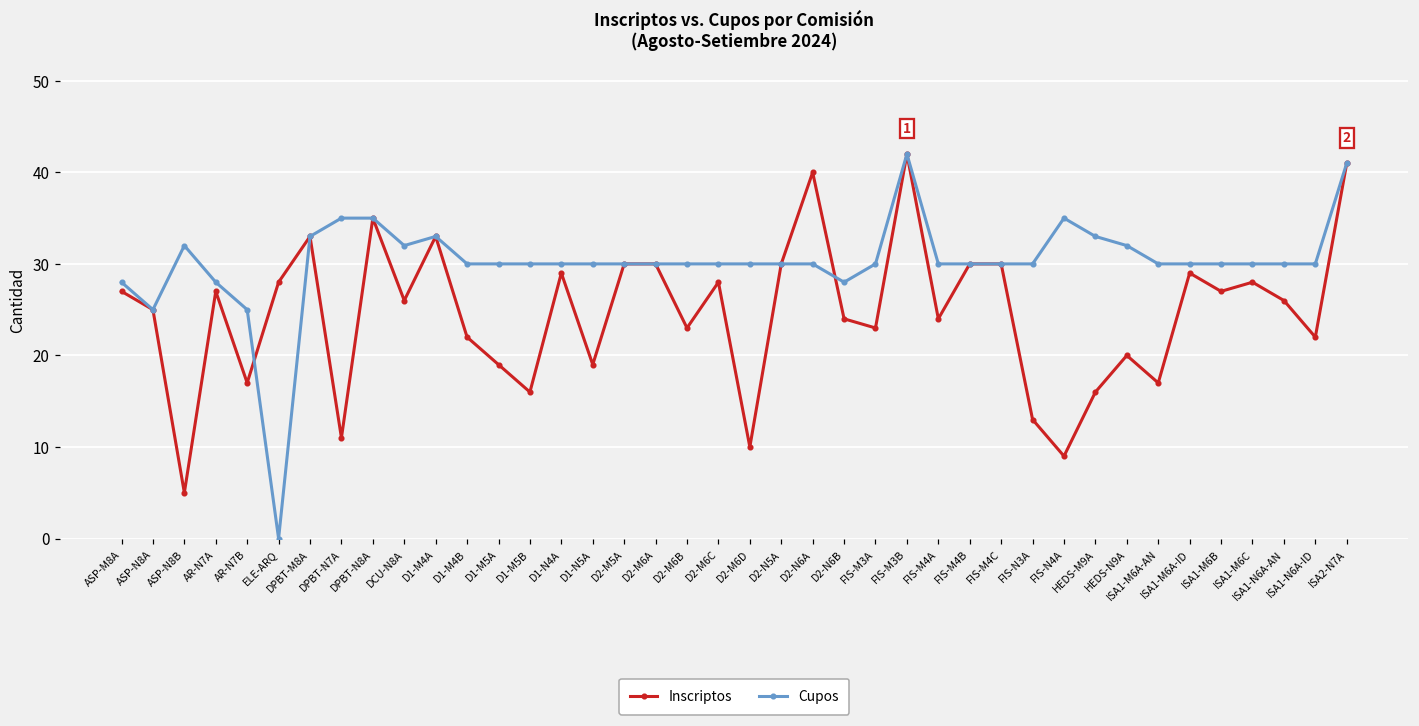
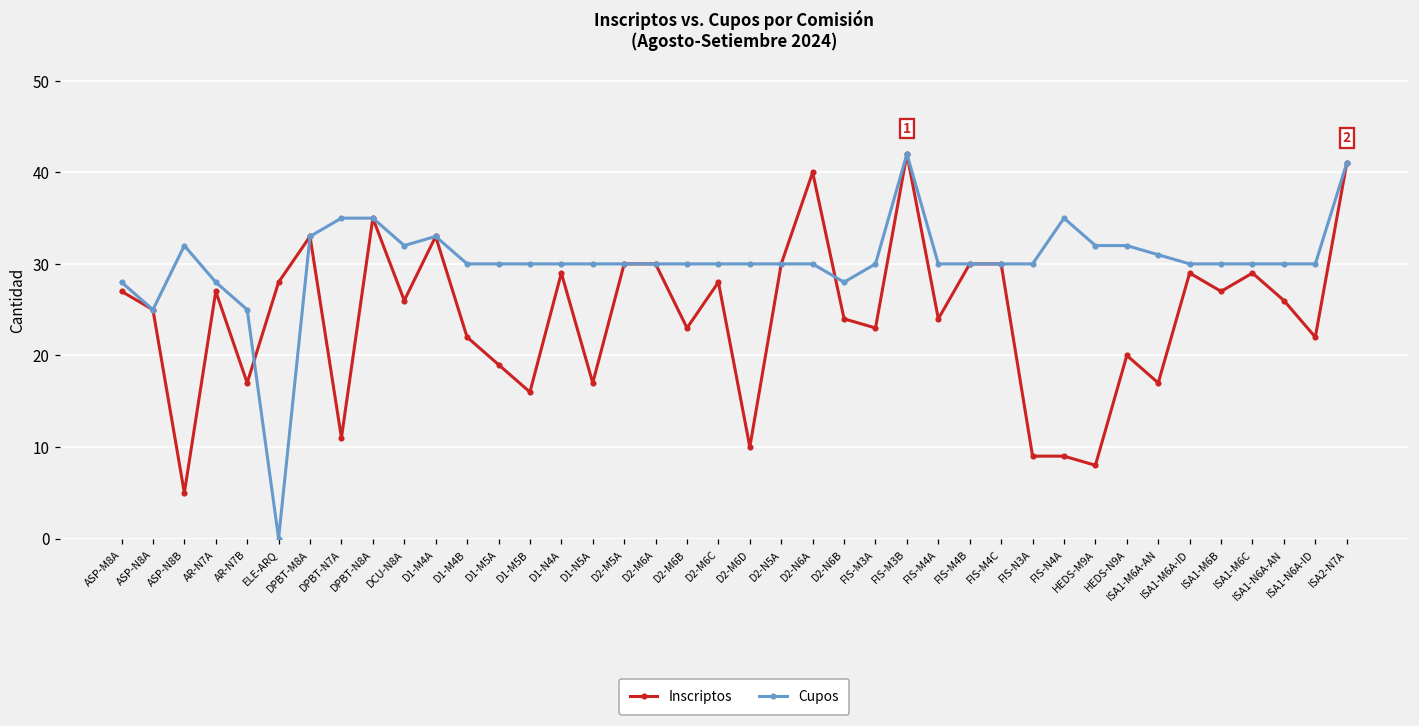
Inscriptos, D1-N5A: 19 -> 17
Inscriptos, FIS-N3A: 13 -> 9
Inscriptos, HEDS-M9A: 16 -> 8
Cupos, HEDS-M9A: 33 -> 32
Cupos, ISA1-M6A-AN: 30 -> 31
Inscriptos, ISA1-M6C: 28 -> 29
